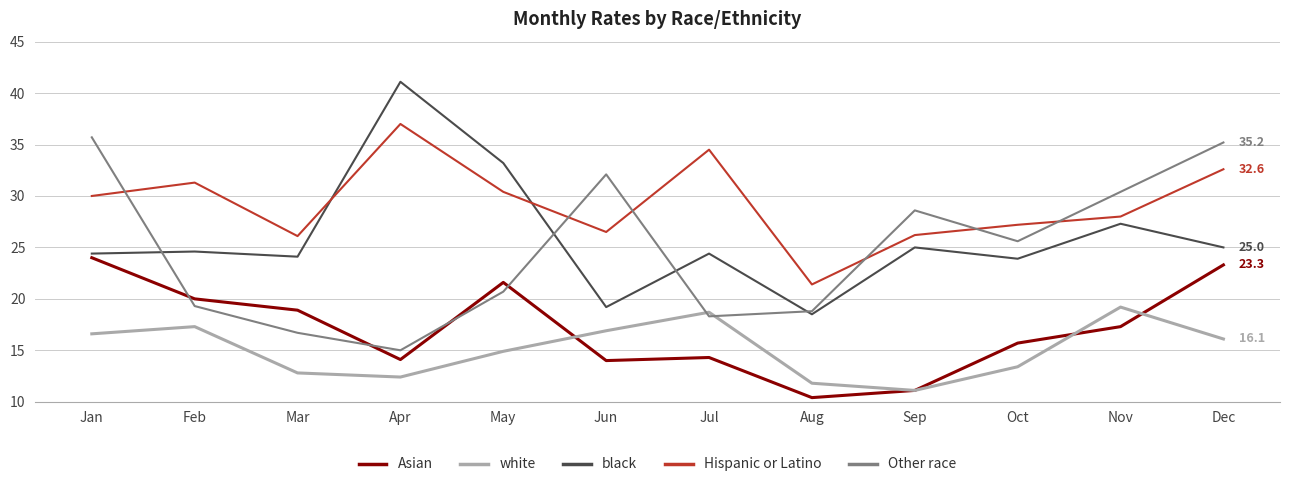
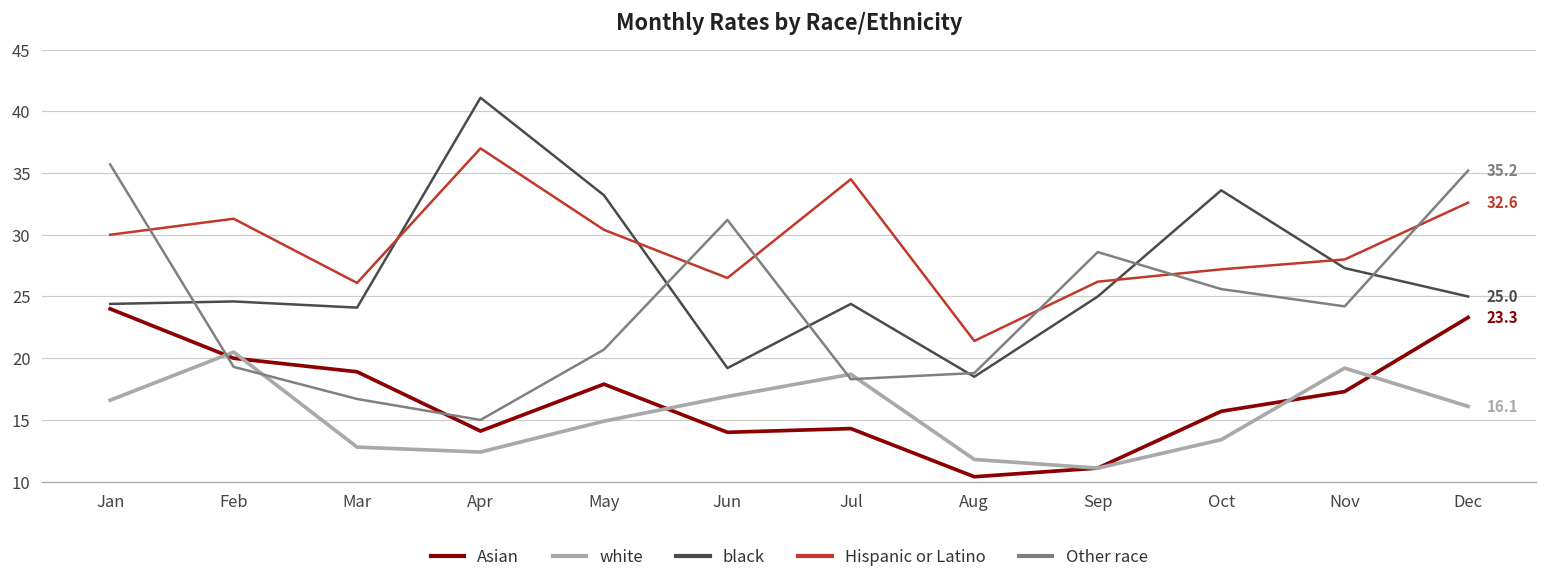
white, Feb: 17.3 -> 20.5
Asian, May: 21.6 -> 17.9
Other race, Jun: 32.1 -> 31.2
black, Oct: 23.9 -> 33.6
Other race, Nov: 30.4 -> 24.2
